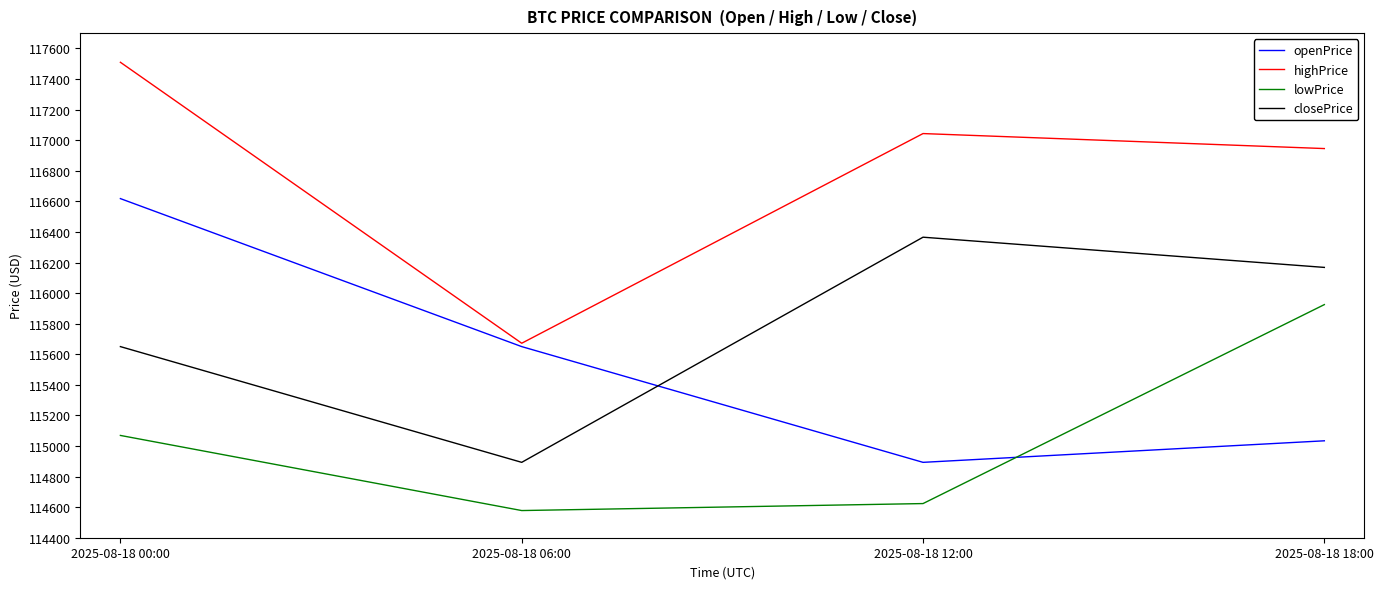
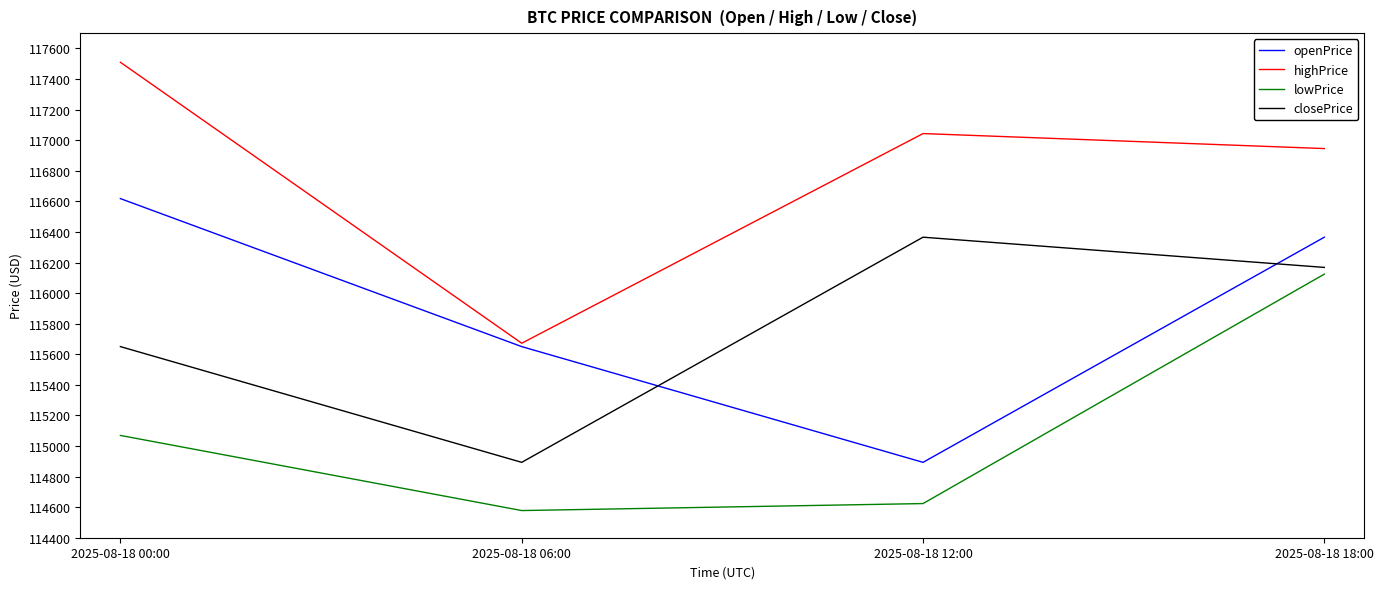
openPrice, 2025-08-18 18:00: 115030 -> 116370
lowPrice, 2025-08-18 18:00: 115920 -> 116120
